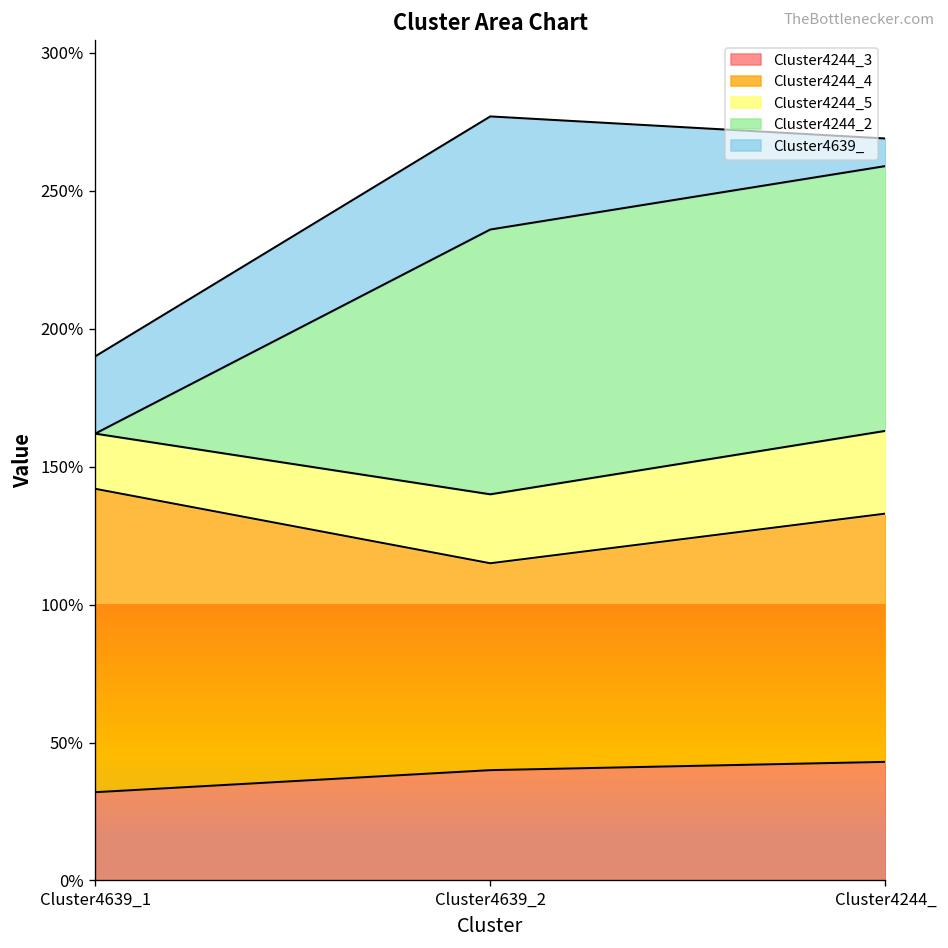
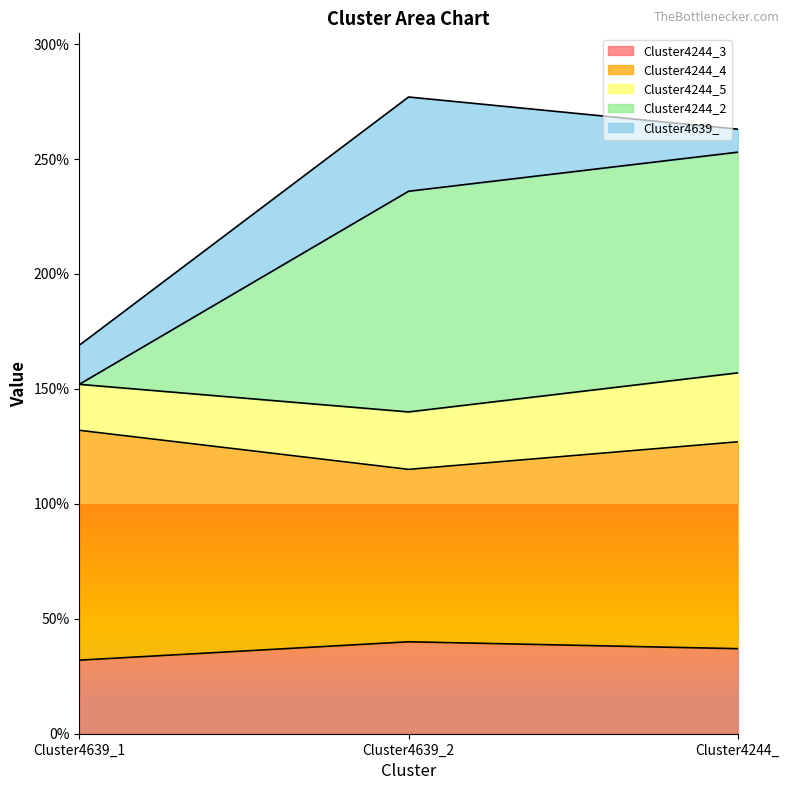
Cluster4244_4, Cluster4639_1: 110% -> 100%
Cluster4639_, Cluster4639_1: 28% -> 17%
Cluster4244_3, Cluster4244_: 43% -> 37%
